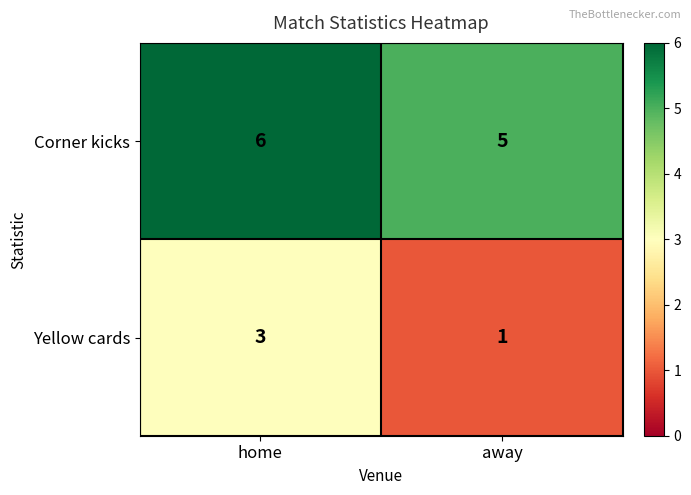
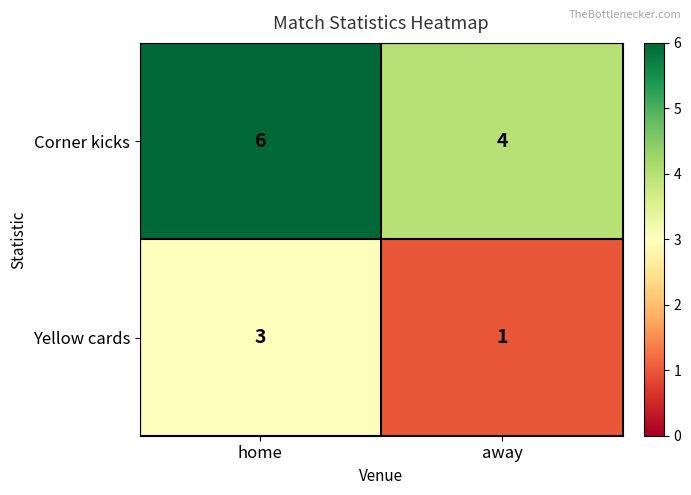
Corner kicks, away: 5 -> 4
